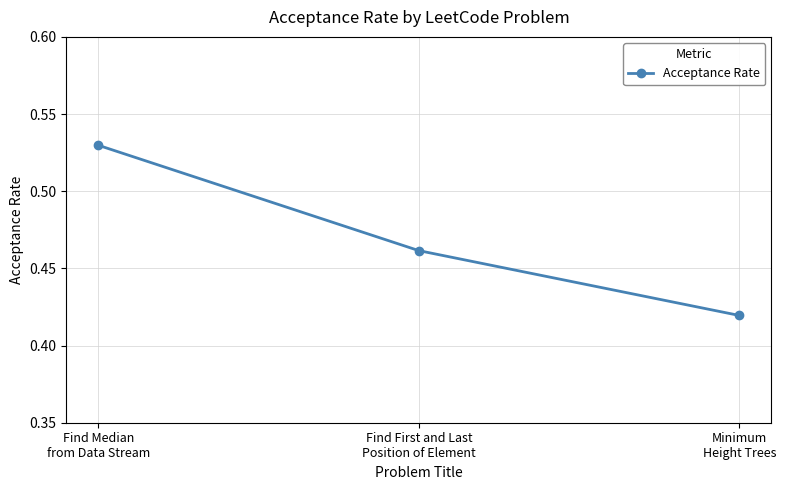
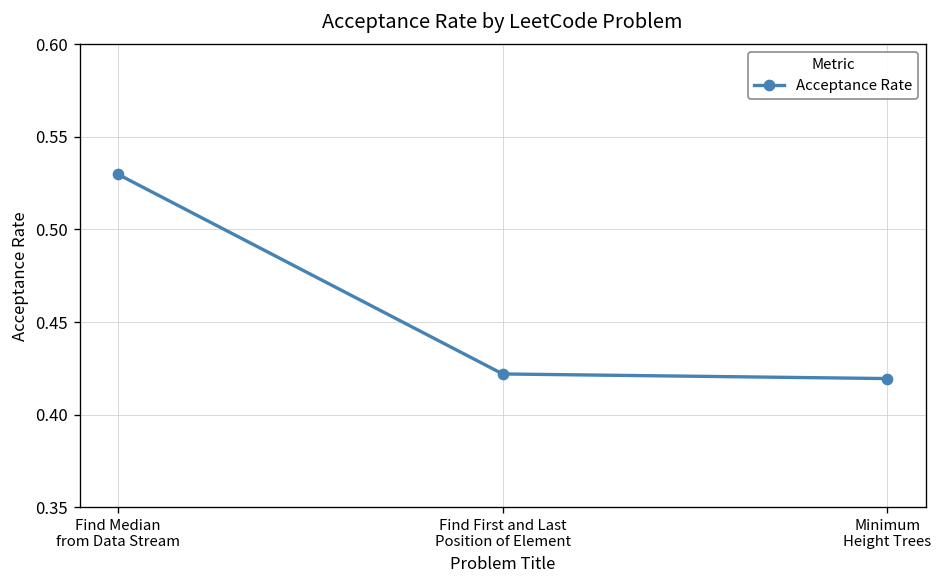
Find First and Last Position of Element: 0.461 -> 0.422
